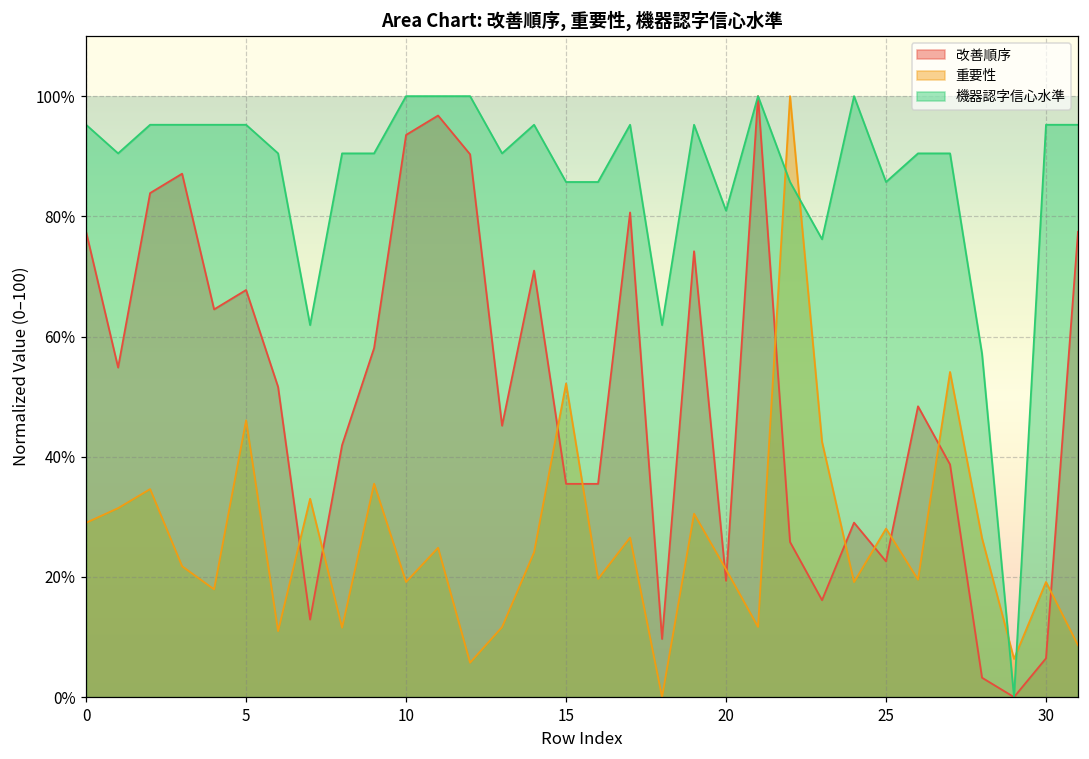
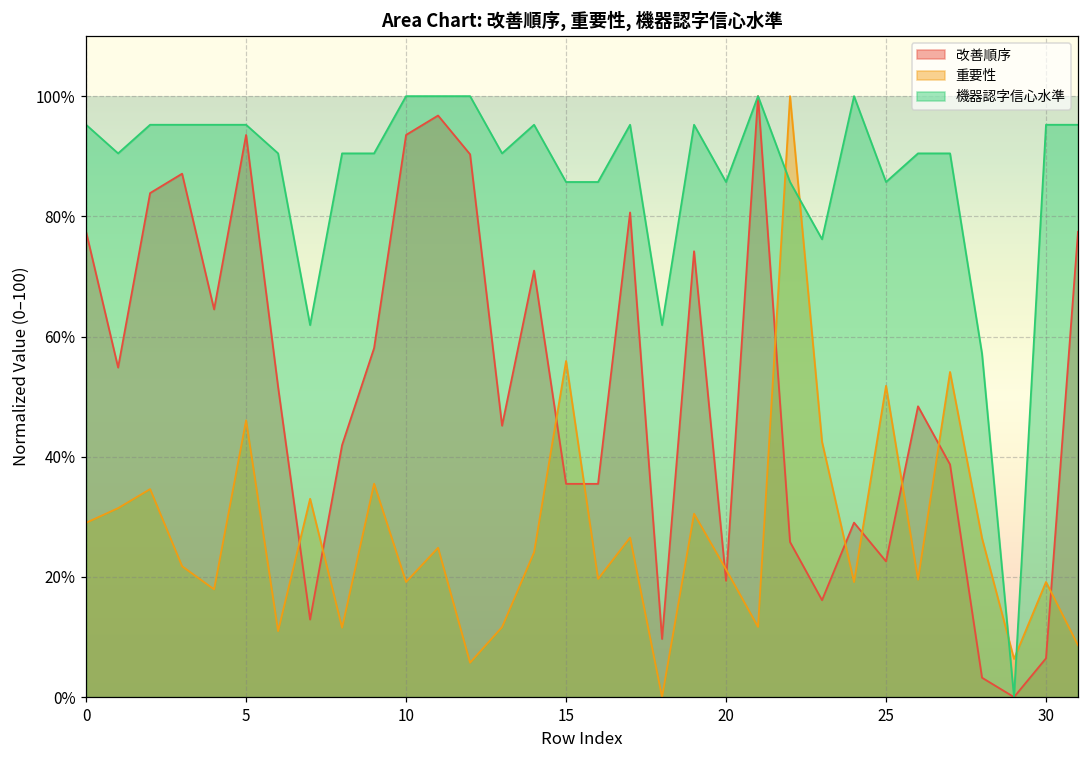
改善順序, 5: 68% -> 94%
重要性, 15: 52% -> 56%
機器認字信心水準, 20: 81% -> 86%
重要性, 25: 28% -> 52%
